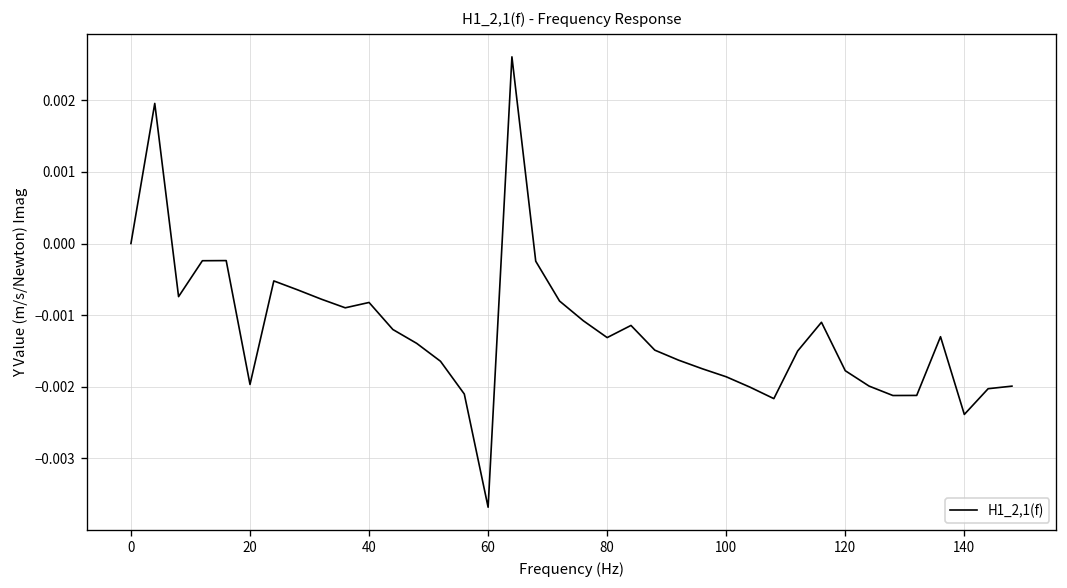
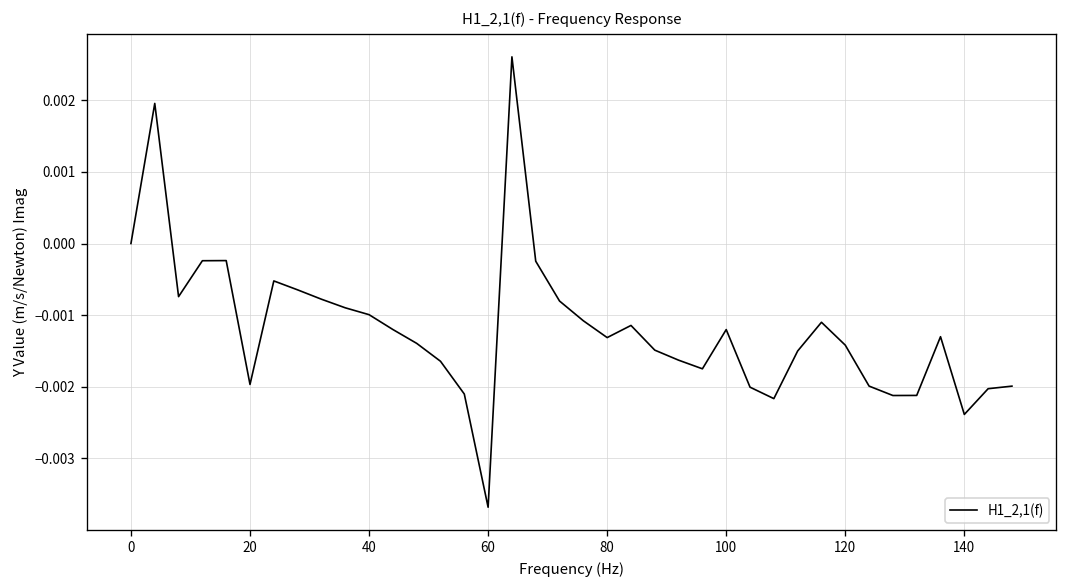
40: -0.0008 -> -0.0010
100: -0.0019 -> -0.0012
120: -0.0018 -> -0.0014
